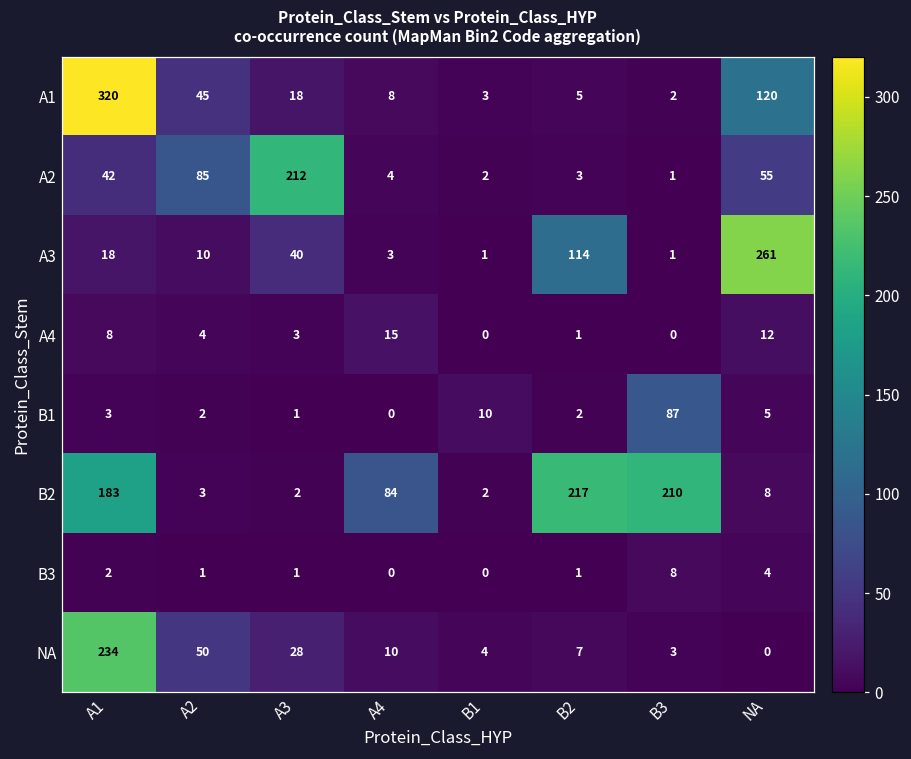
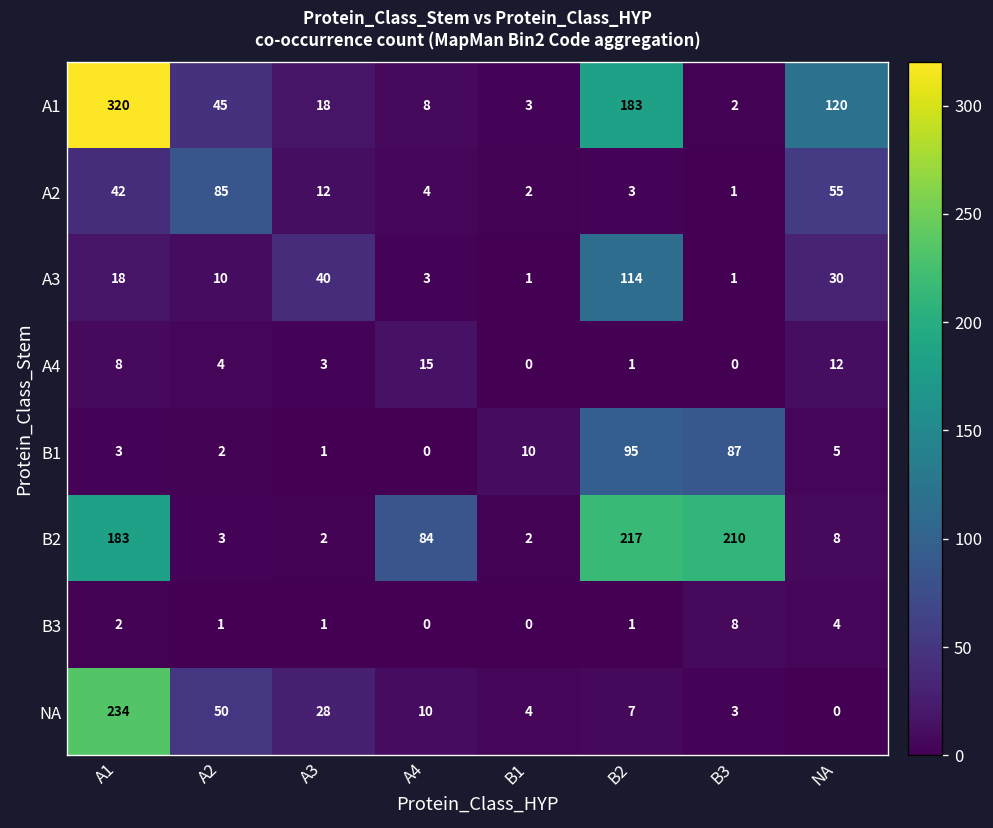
A1, B2: 5 -> 183
A2, A3: 212 -> 12
A3, NA: 261 -> 30
B1, B2: 2 -> 95
